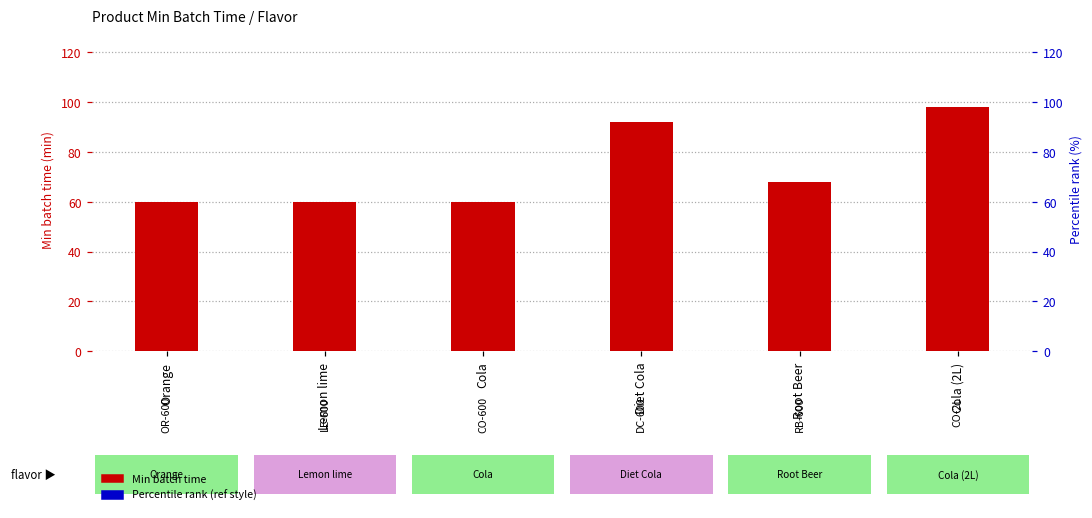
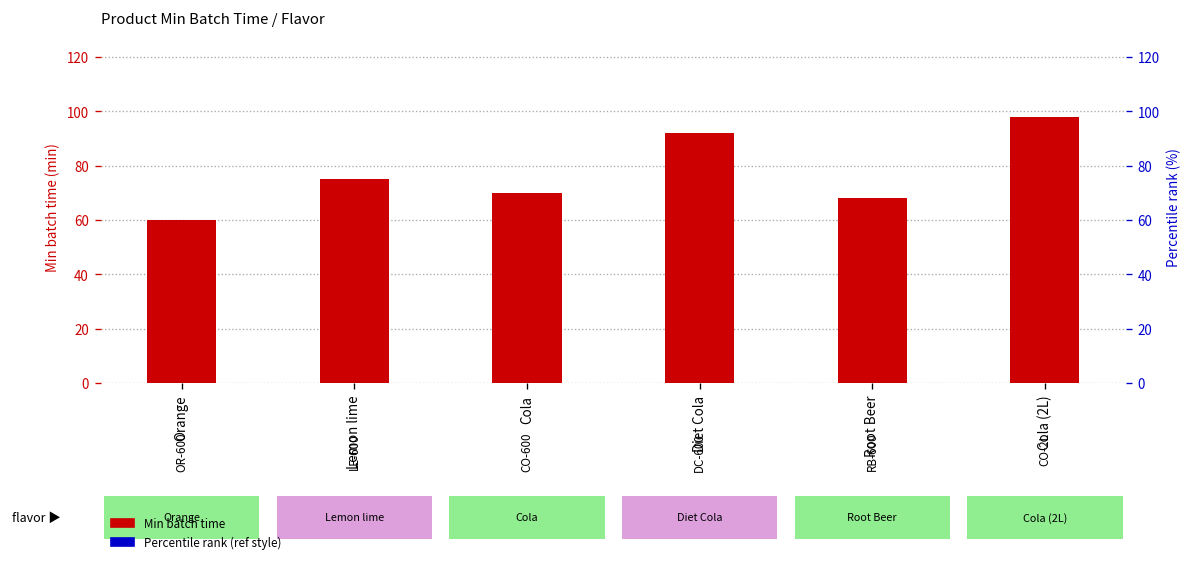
Lemon lime: 60 -> 75
Cola: 60 -> 70
